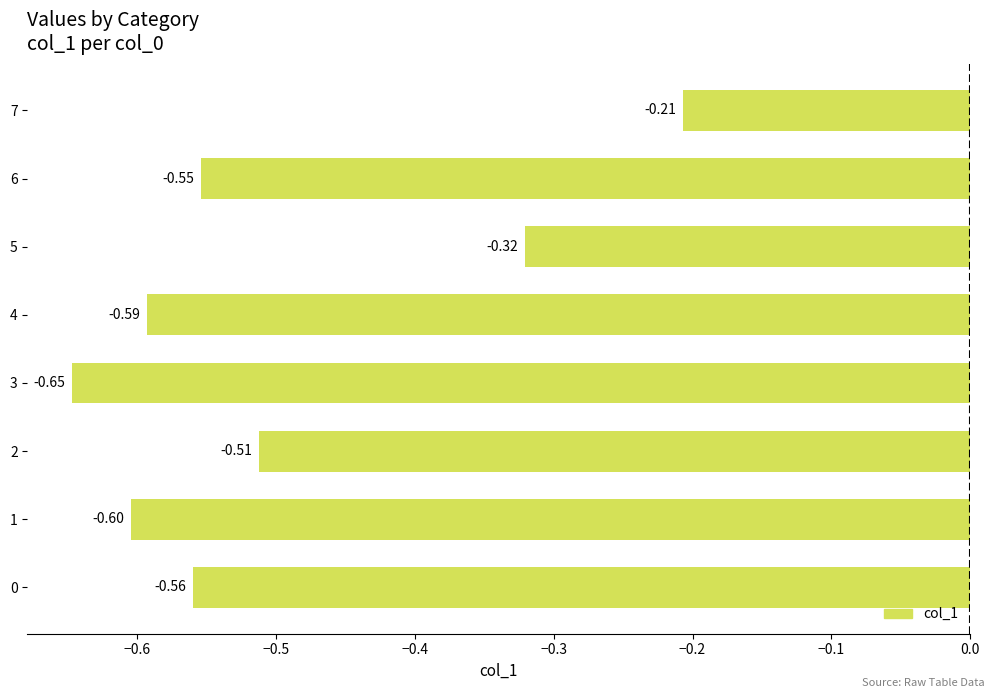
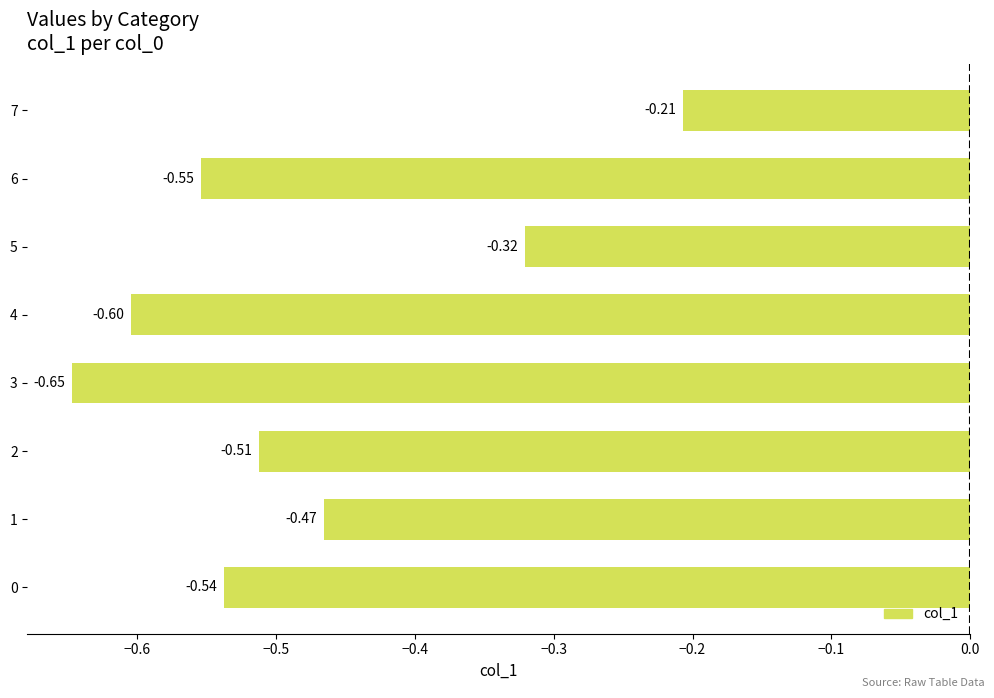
4: -0.59 -> -0.60
1: -0.60 -> -0.47
0: -0.56 -> -0.54
